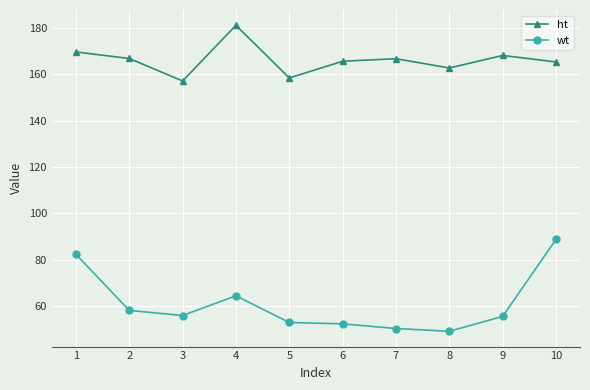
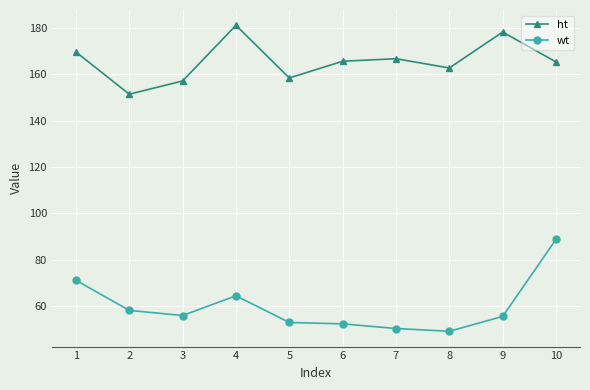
wt, 1: 82 -> 71
ht, 2: 167 -> 151
ht, 9: 168 -> 178
